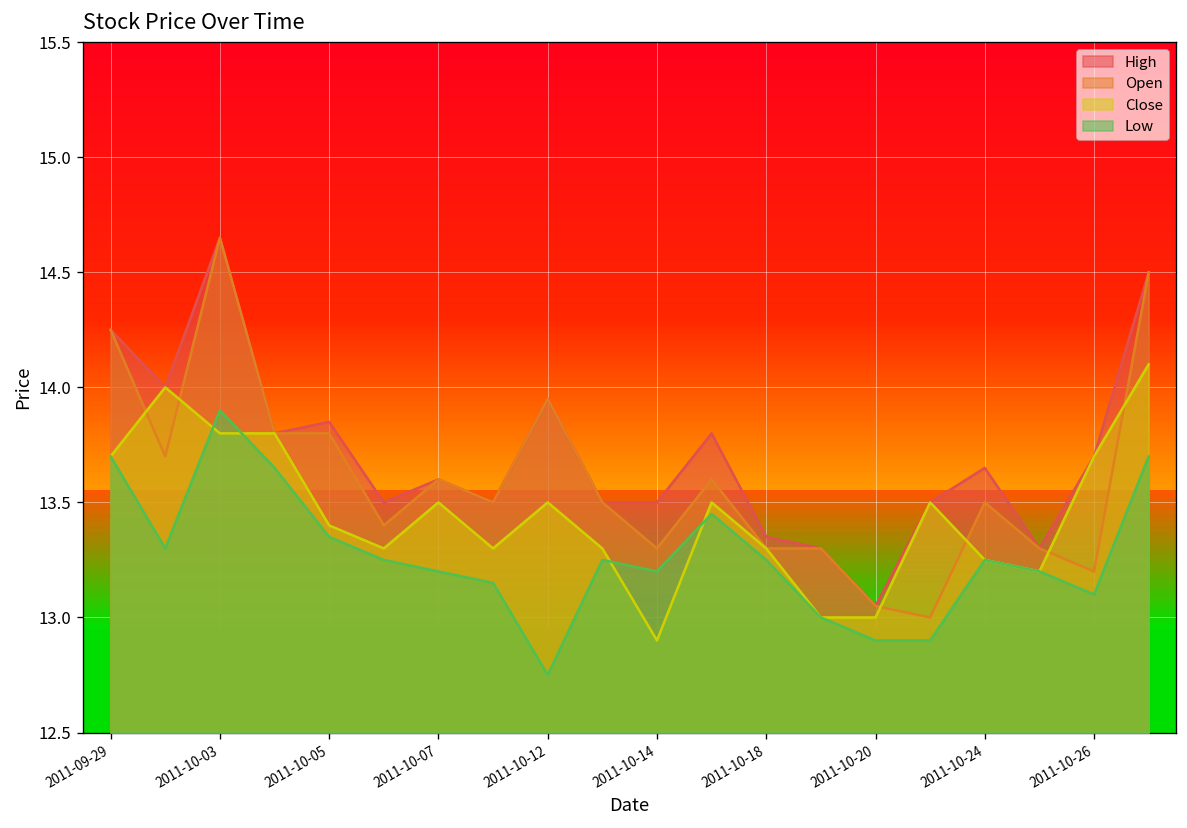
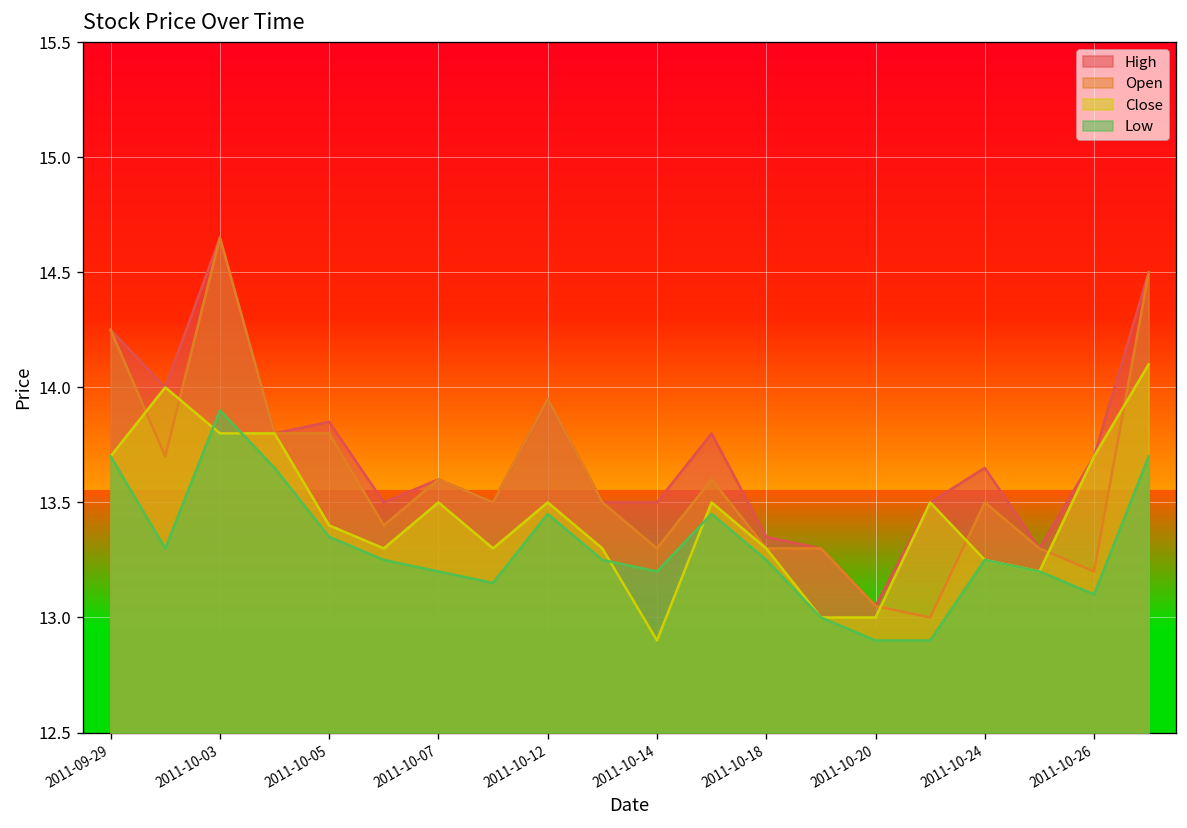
Low, 2011-10-12: 12.75 -> 13.45
